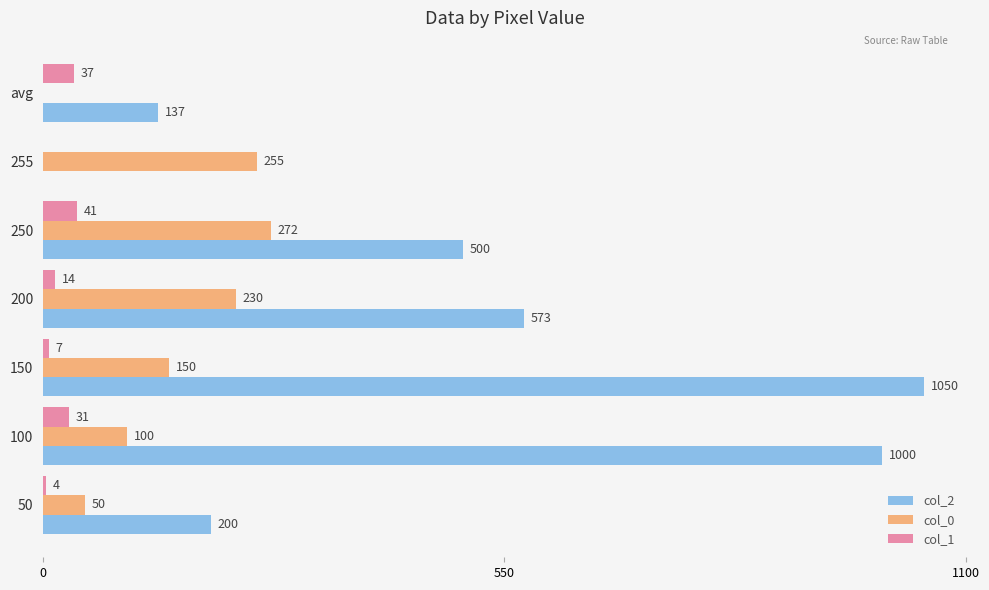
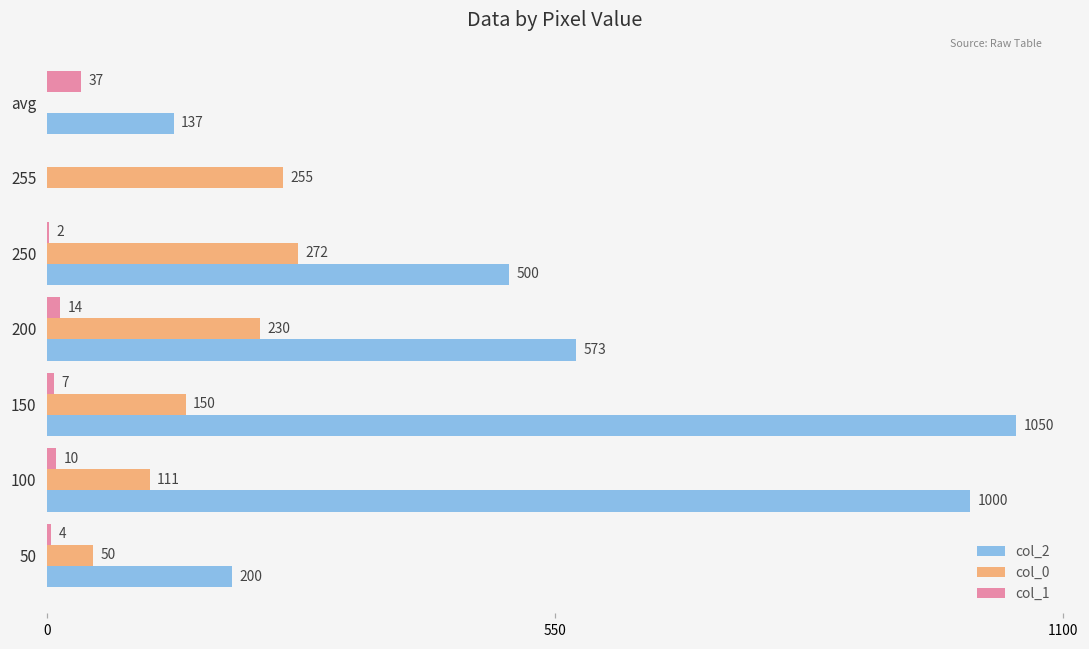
col_1, 250: 41 -> 2
col_1, 100: 31 -> 10
col_0, 100: 100 -> 111
